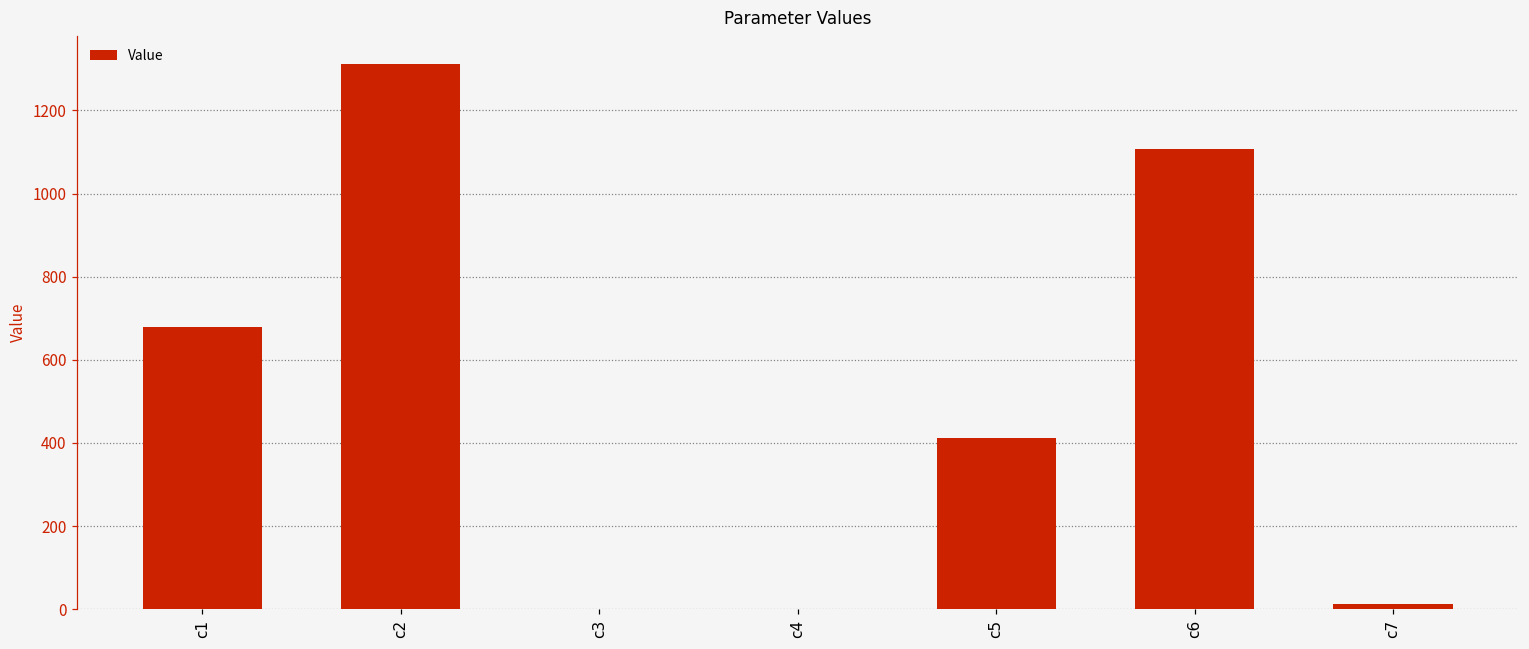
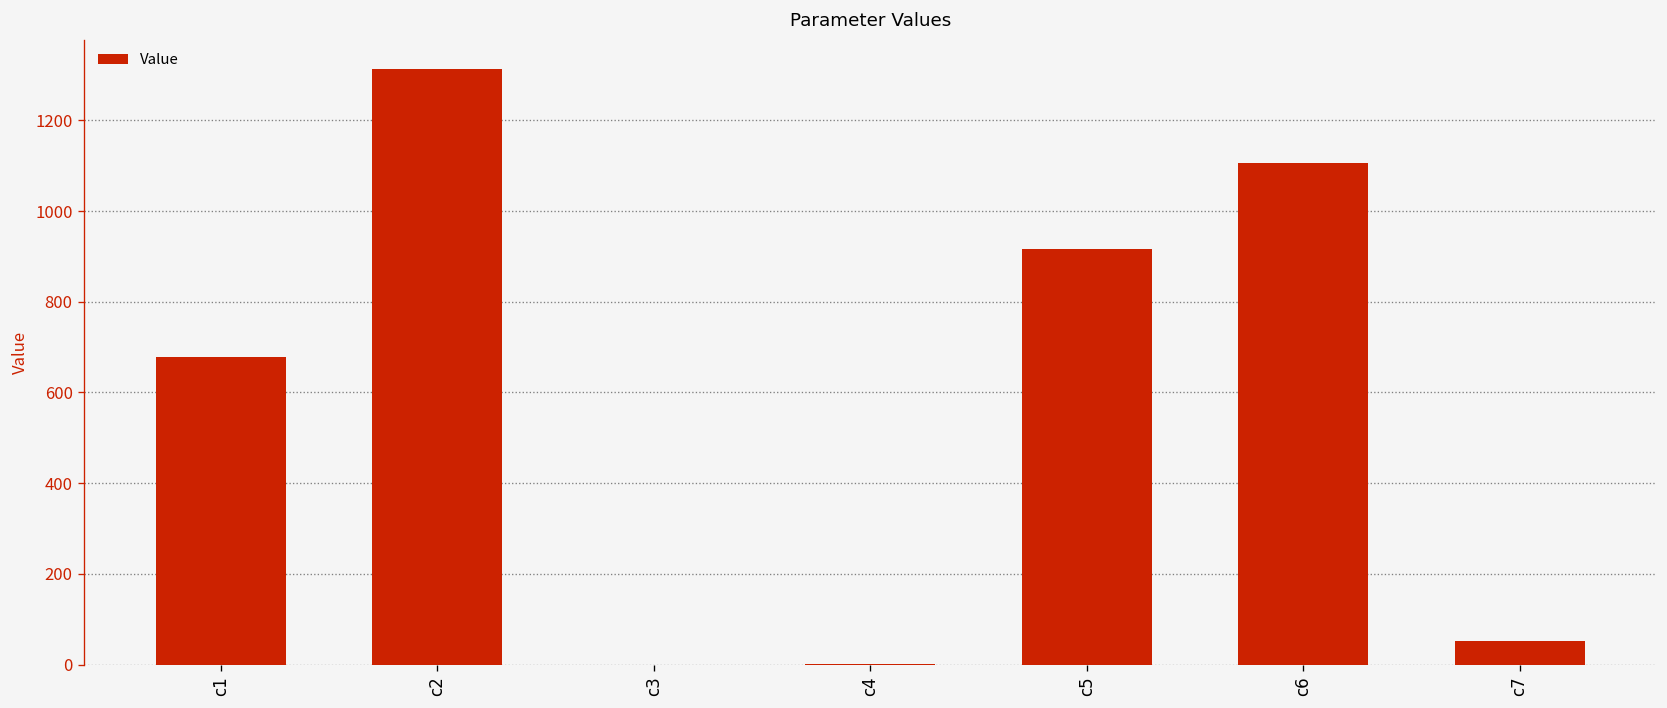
c5: 410 -> 920
c7: 10 -> 50
